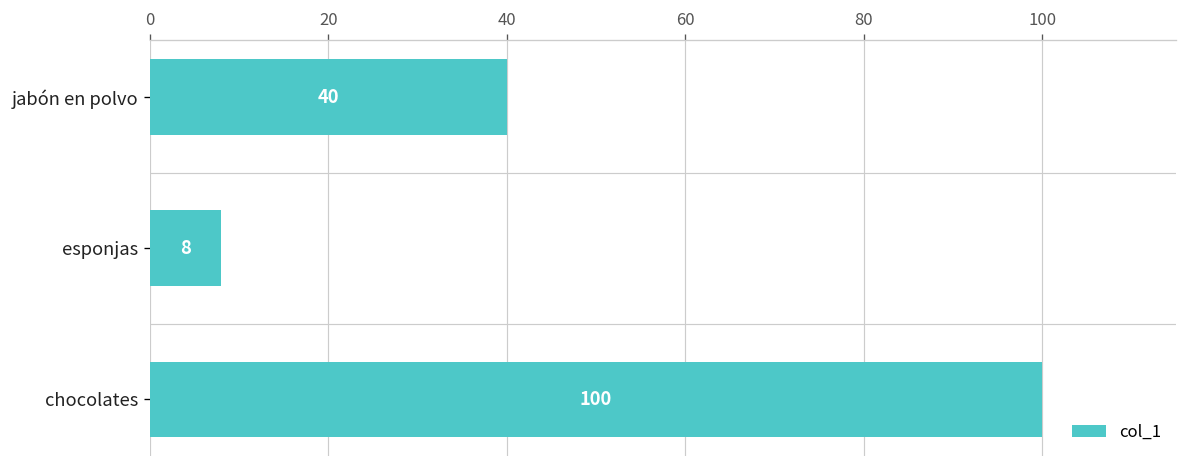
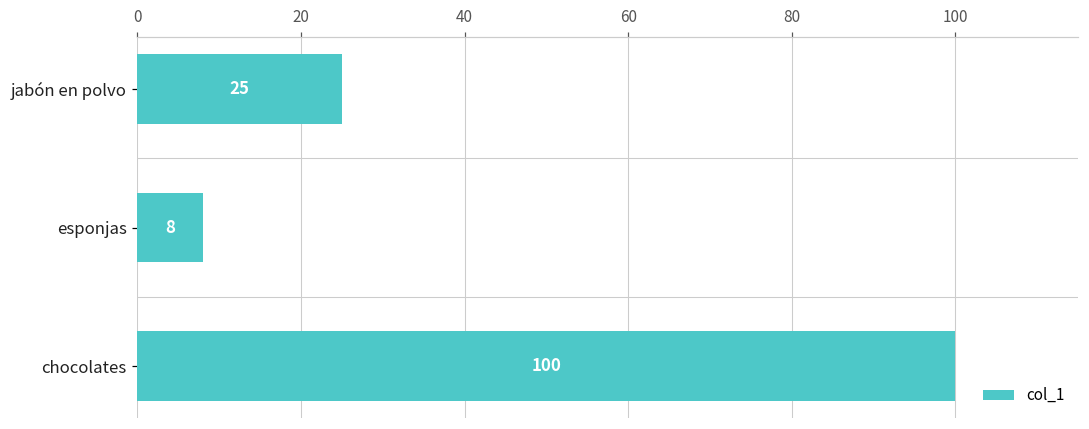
jabón en polvo: 40 -> 25
